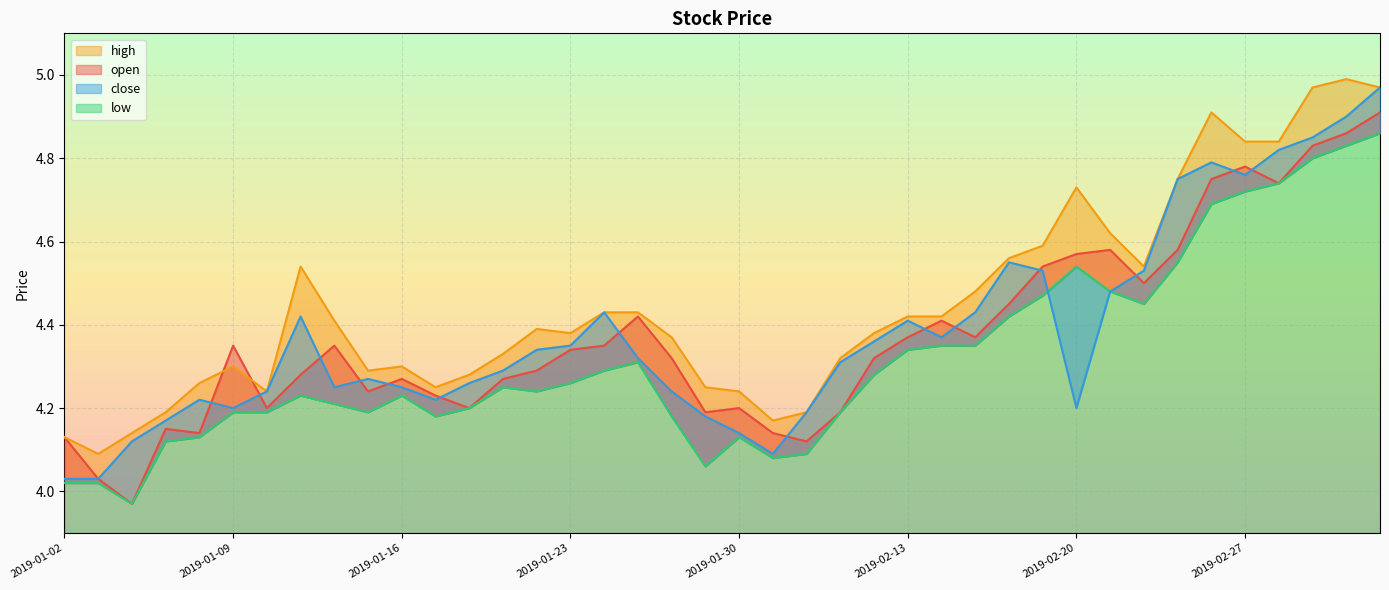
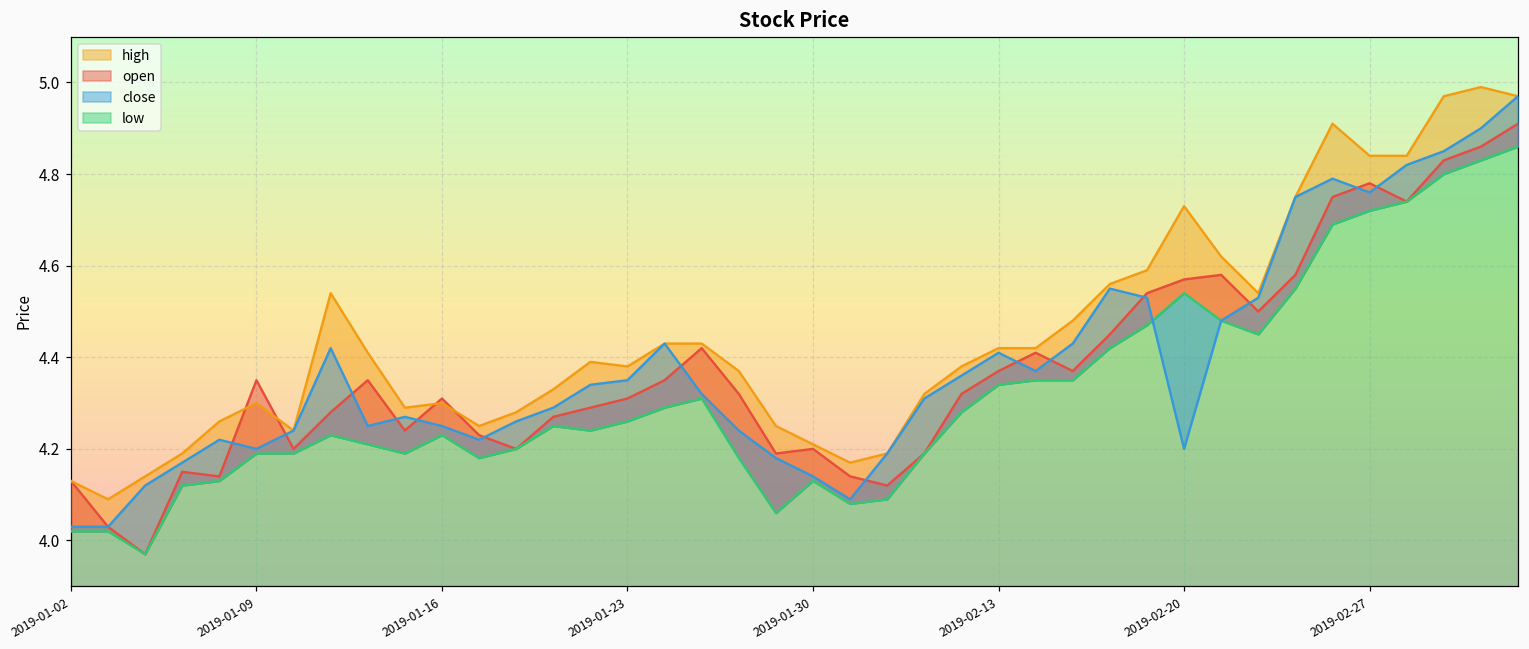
open, 2019-01-16: 4.27 -> 4.31
open, 2019-01-23: 4.34 -> 4.31
high, 2019-01-30: 4.24 -> 4.21
